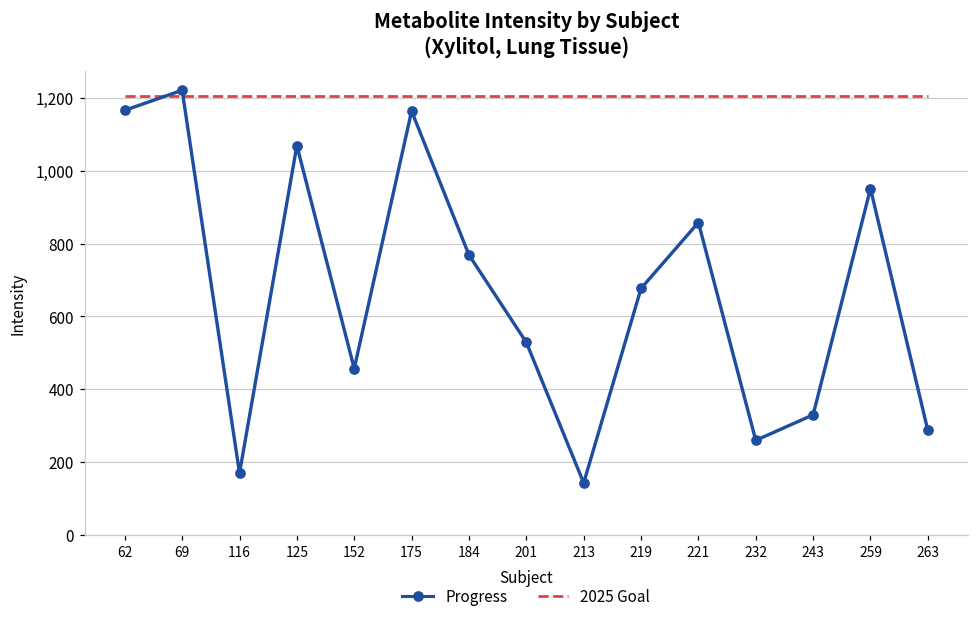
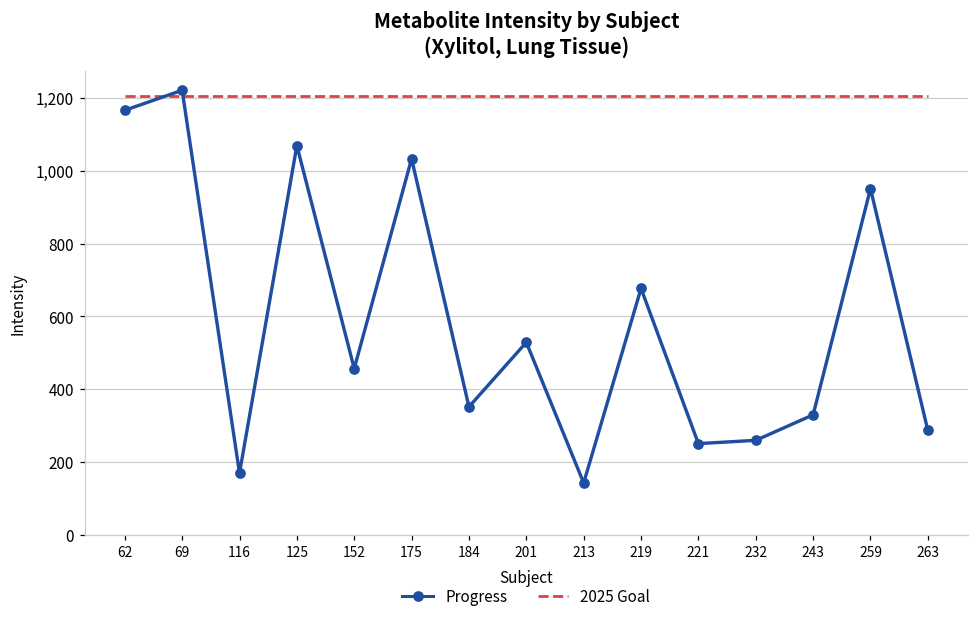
Progress, 175: 1,160 -> 1,030
Progress, 184: 770 -> 350
Progress, 221: 860 -> 250
